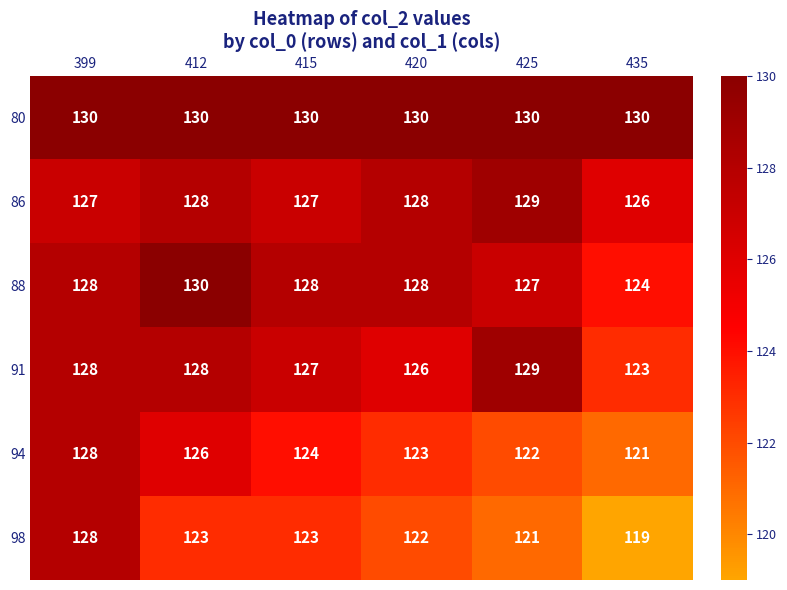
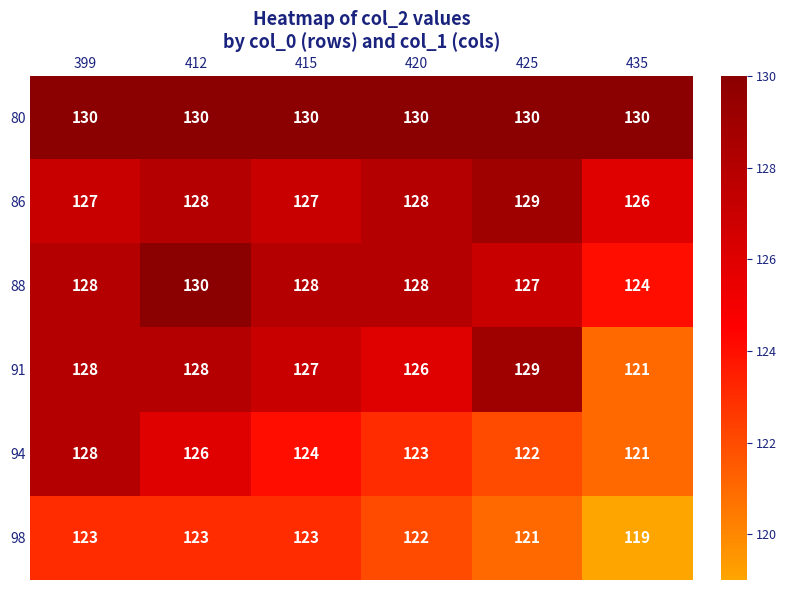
91, 435: 123 -> 121
98, 399: 128 -> 123
